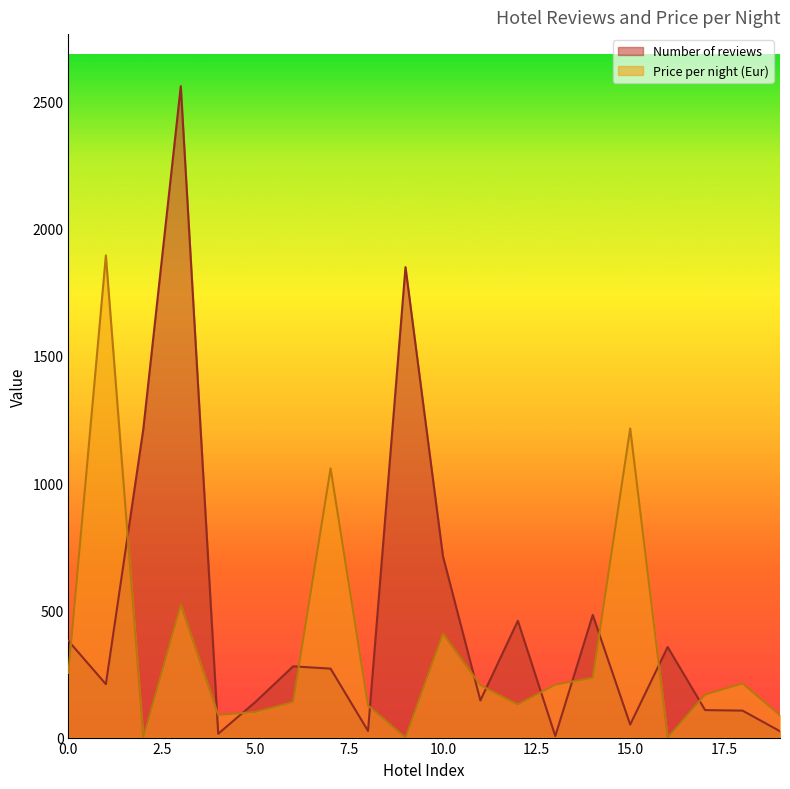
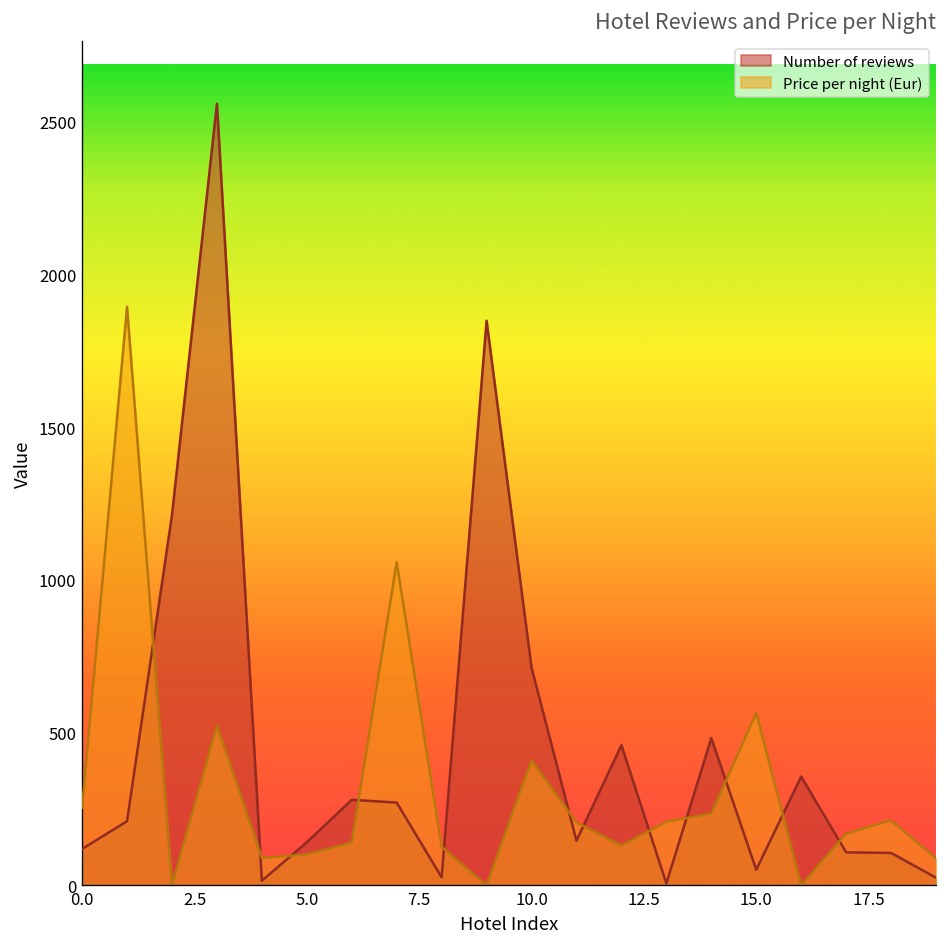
Number of reviews, 0.0: 380 -> 120
Price per night (Eur), 15.0: 1220 -> 560
